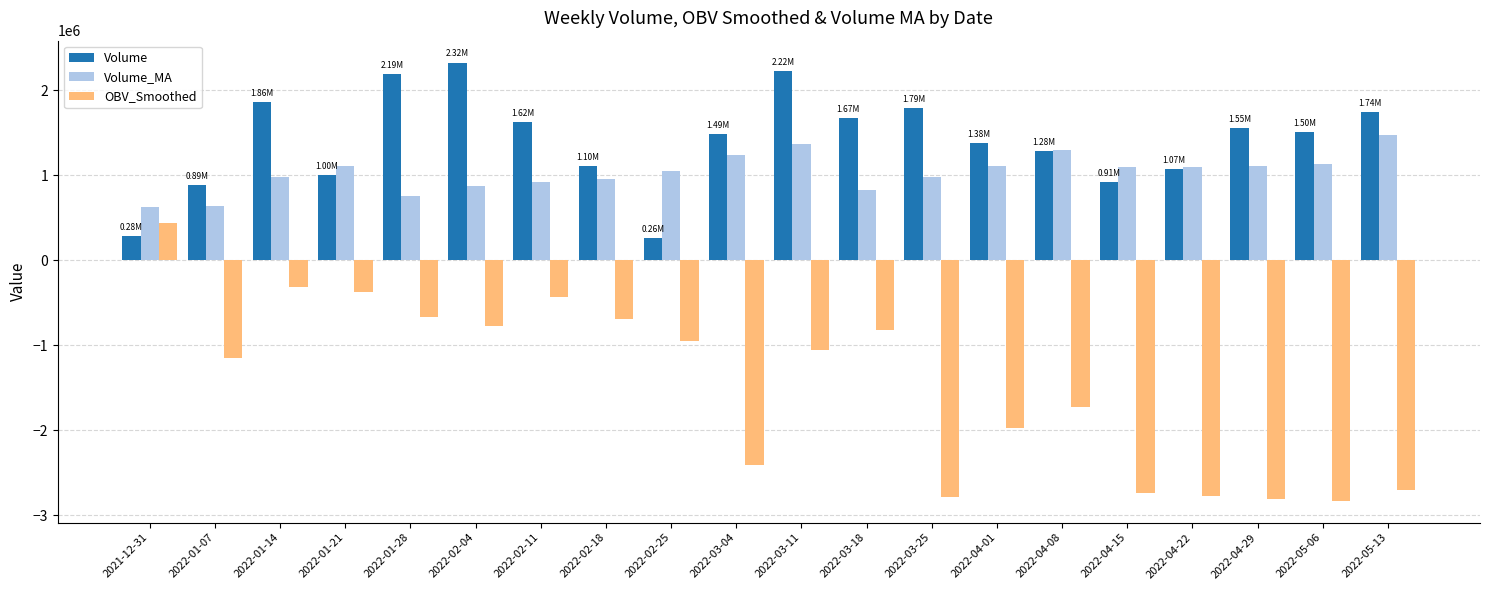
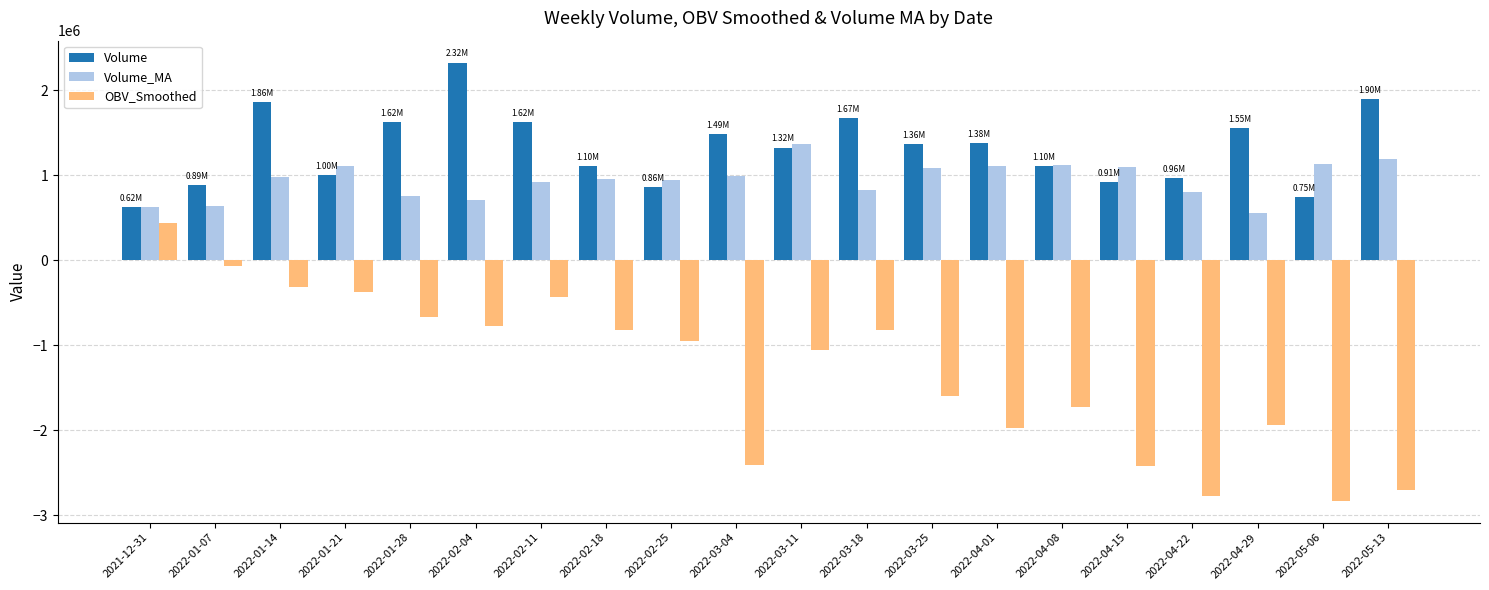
Volume, 2021-12-31: 0.28M -> 0.62M
OBV_Smoothed, 2022-01-07: -1100000 -> -100000
Volume, 2022-01-28: 2.19M -> 1.62M
Volume_MA, 2022-02-04: 900000 -> 700000
OBV_Smoothed, 2022-02-18: -700000 -> -800000
Volume, 2022-02-25: 0.26M -> 0.86M
Volume_MA, 2022-02-25: 1100000 -> 900000
Volume_MA, 2022-03-04: 1200000 -> 1000000
Volume, 2022-03-11: 2.22M -> 1.32M
Volume, 2022-03-25: 1.79M -> 1.36M
Volume_MA, 2022-03-25: 1000000 -> 1100000
OBV_Smoothed, 2022-03-25: -2800000 -> -1600000
Volume, 2022-04-08: 1.28M -> 1.10M
Volume_MA, 2022-04-08: 1300000 -> 1100000
OBV_Smoothed, 2022-04-15: -2700000 -> -2400000
Volume, 2022-04-22: 1.07M -> 0.96M
Volume_MA, 2022-04-22: 1100000 -> 800000
Volume_MA, 2022-04-29: 1100000 -> 600000
OBV_Smoothed, 2022-04-29: -2800000 -> -1900000
Volume, 2022-05-06: 1.50M -> 0.75M
Volume, 2022-05-13: 1.74M -> 1.90M
Volume_MA, 2022-05-13: 1500000 -> 1200000
